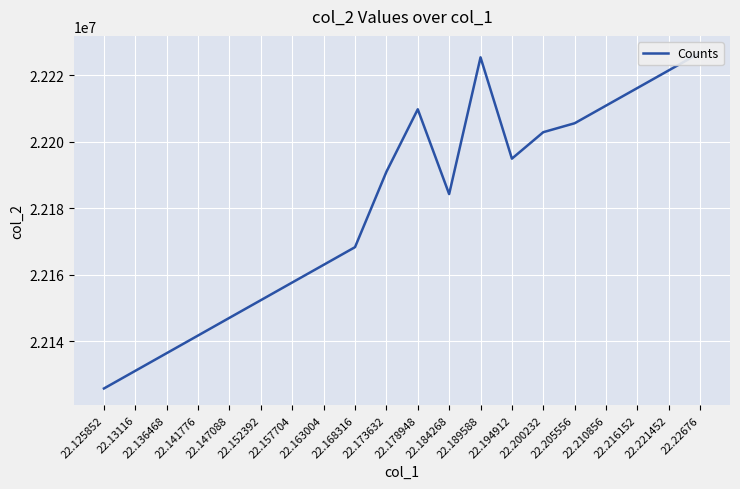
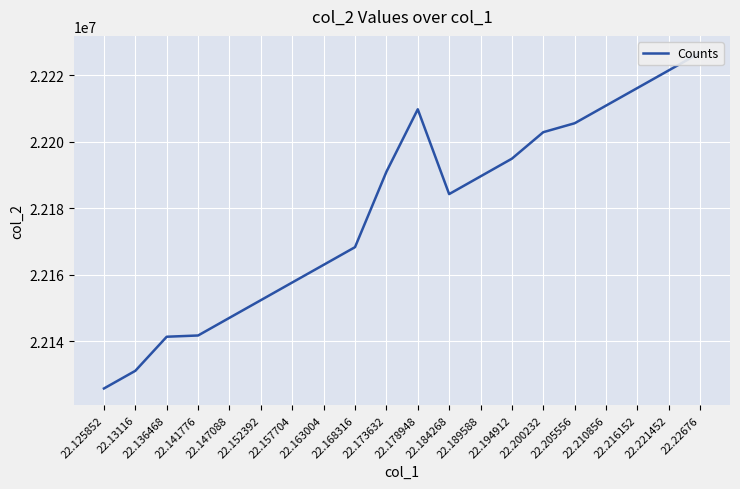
22.136468: 22136000 -> 22141000
22.189588: 22225000 -> 22190000
